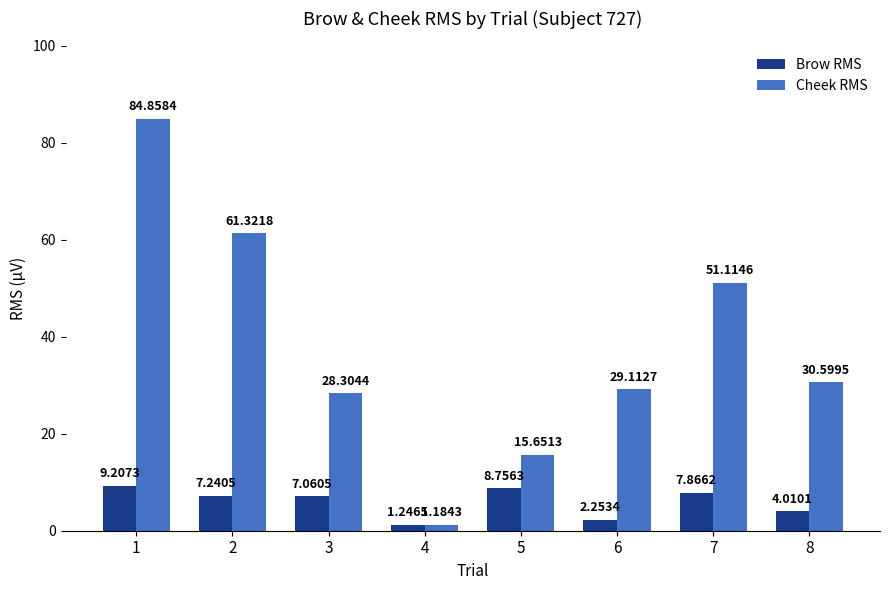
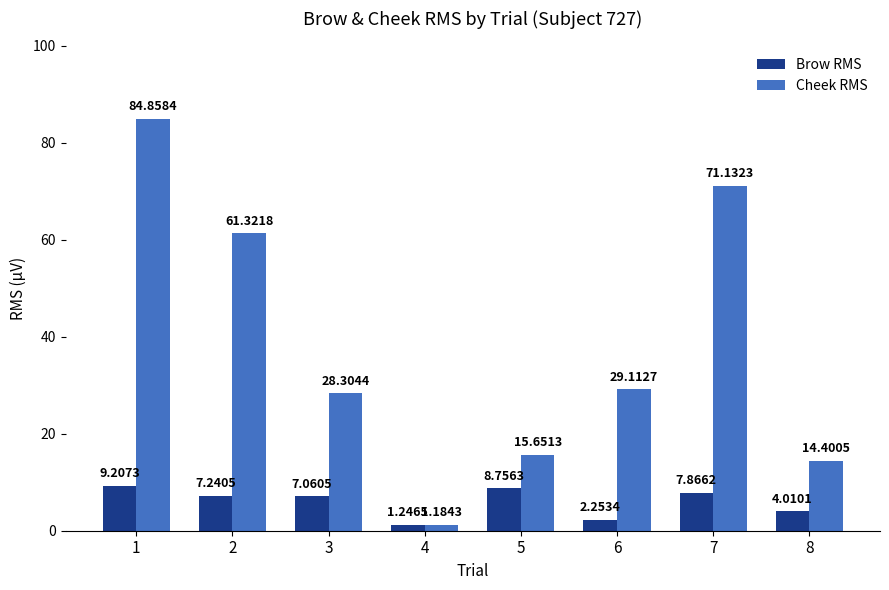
Cheek RMS, 7: 51.1146 -> 71.1323
Cheek RMS, 8: 30.5995 -> 14.4005
